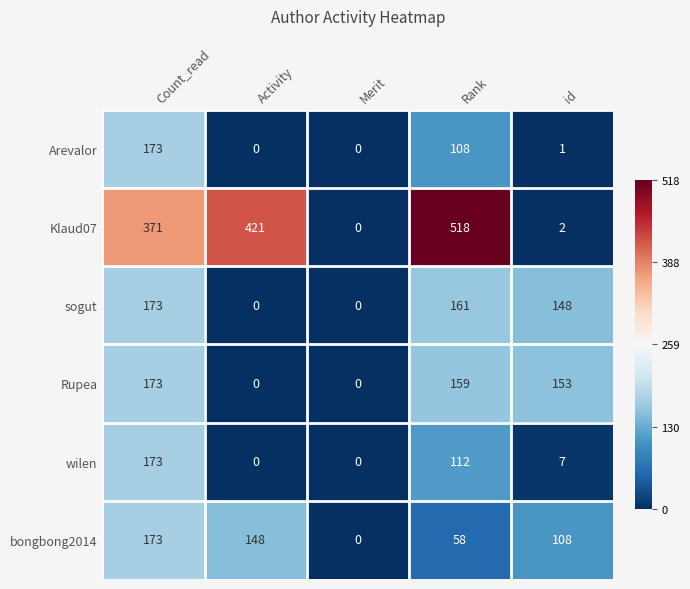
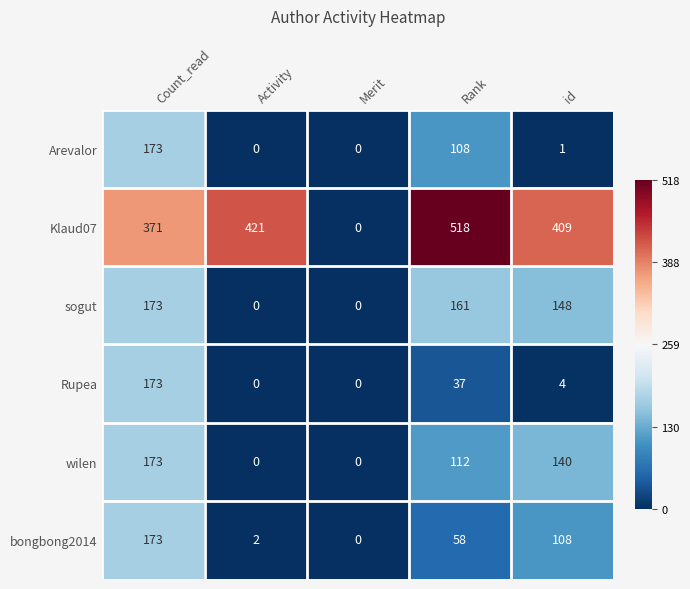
Klaud07, id: 2 -> 409
Rupea, Rank: 159 -> 37
Rupea, id: 153 -> 4
wilen, id: 7 -> 140
bongbong2014, Activity: 148 -> 2
